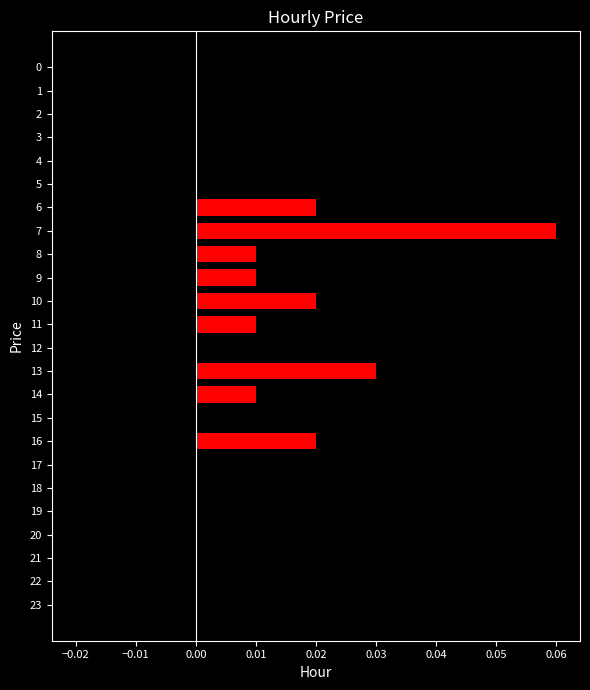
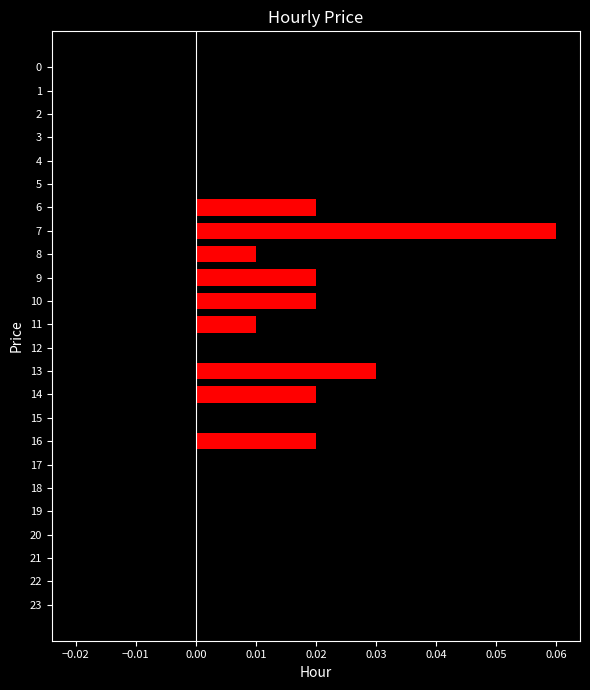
9: 0.01 -> 0.02
14: 0.01 -> 0.02
